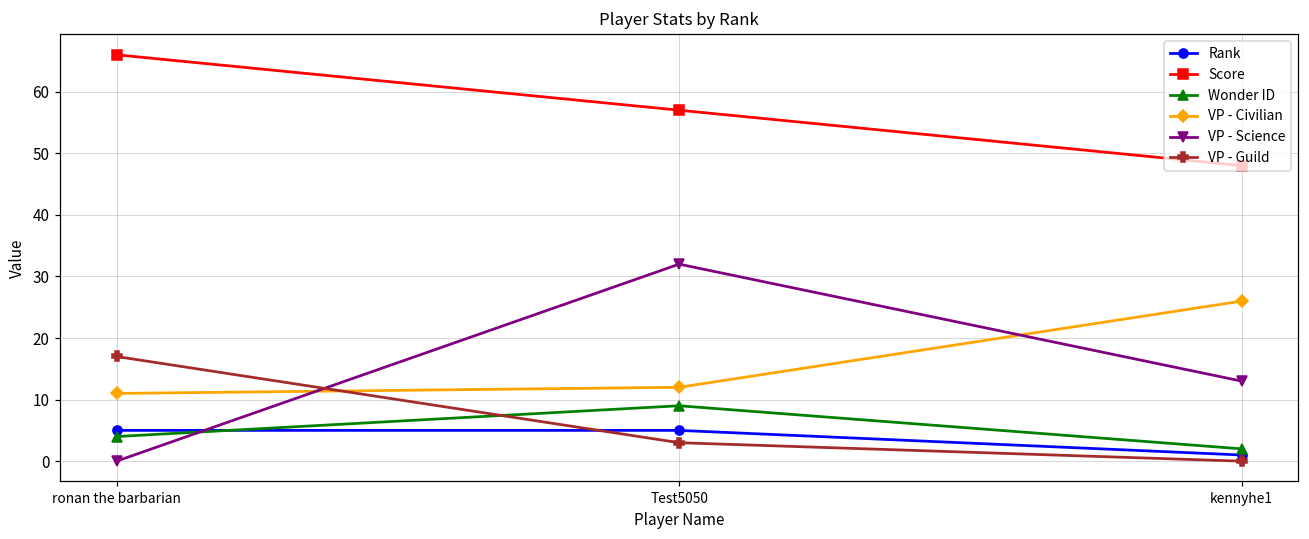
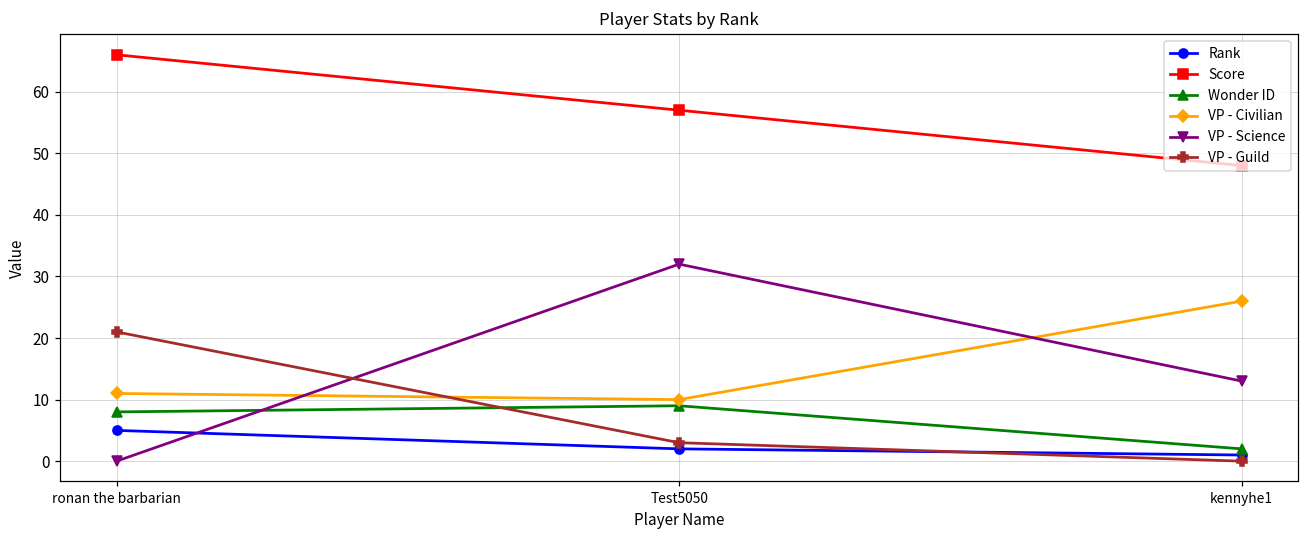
Wonder ID, ronan the barbarian: 4 -> 8
VP - Guild, ronan the barbarian: 17 -> 21
Rank, Test5050: 5 -> 2
VP - Civilian, Test5050: 12 -> 10
